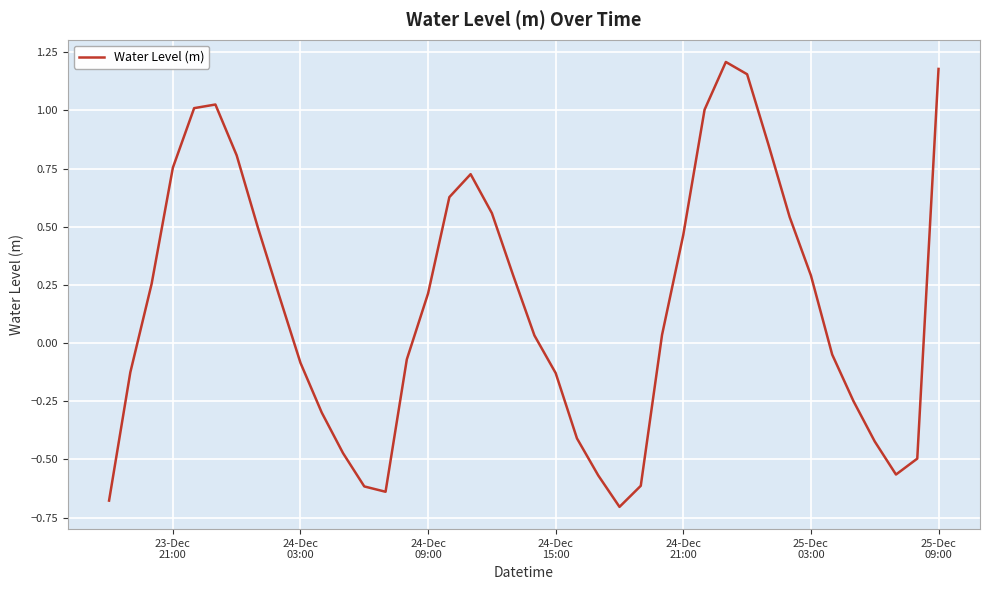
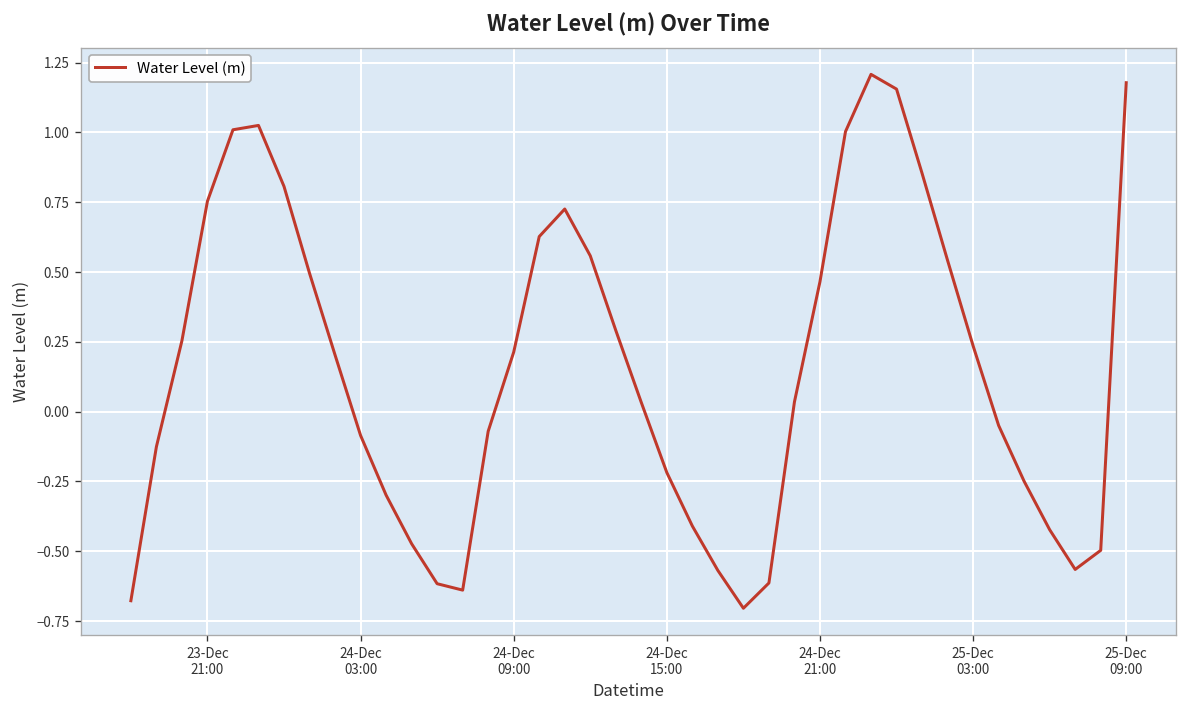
24-Dec 15:00: -0.13 -> -0.22
25-Dec 03:00: 0.29 -> 0.24
